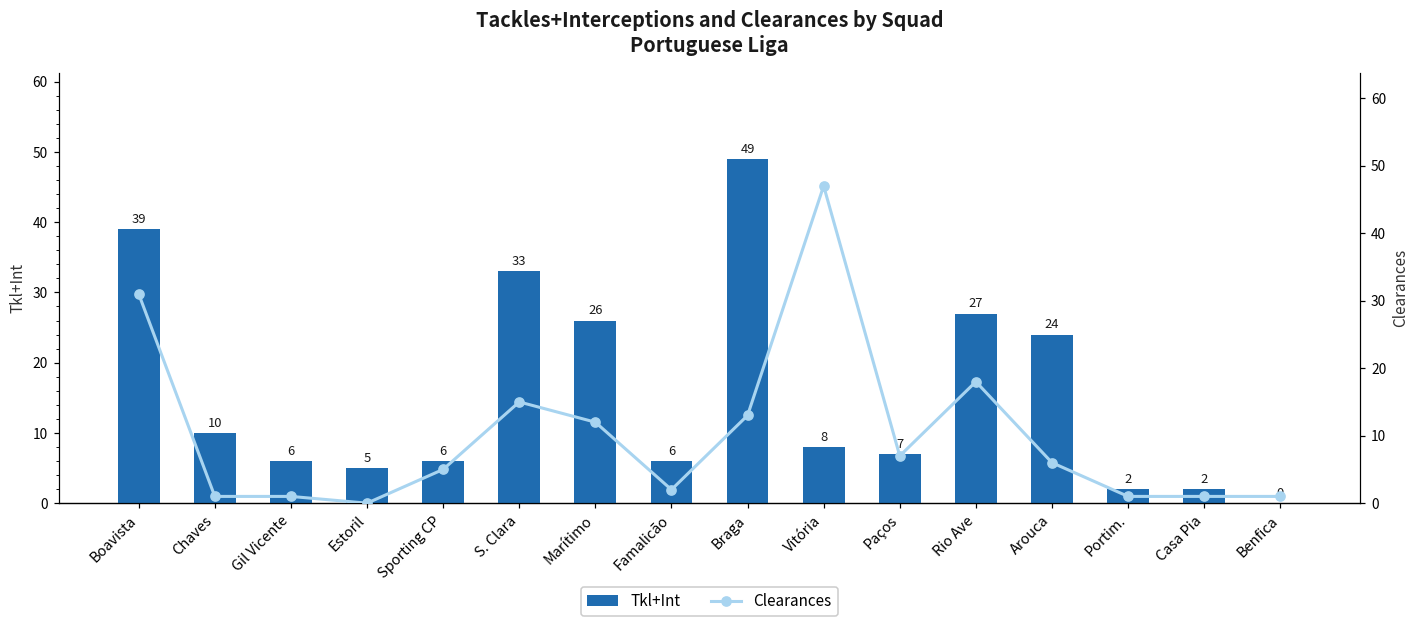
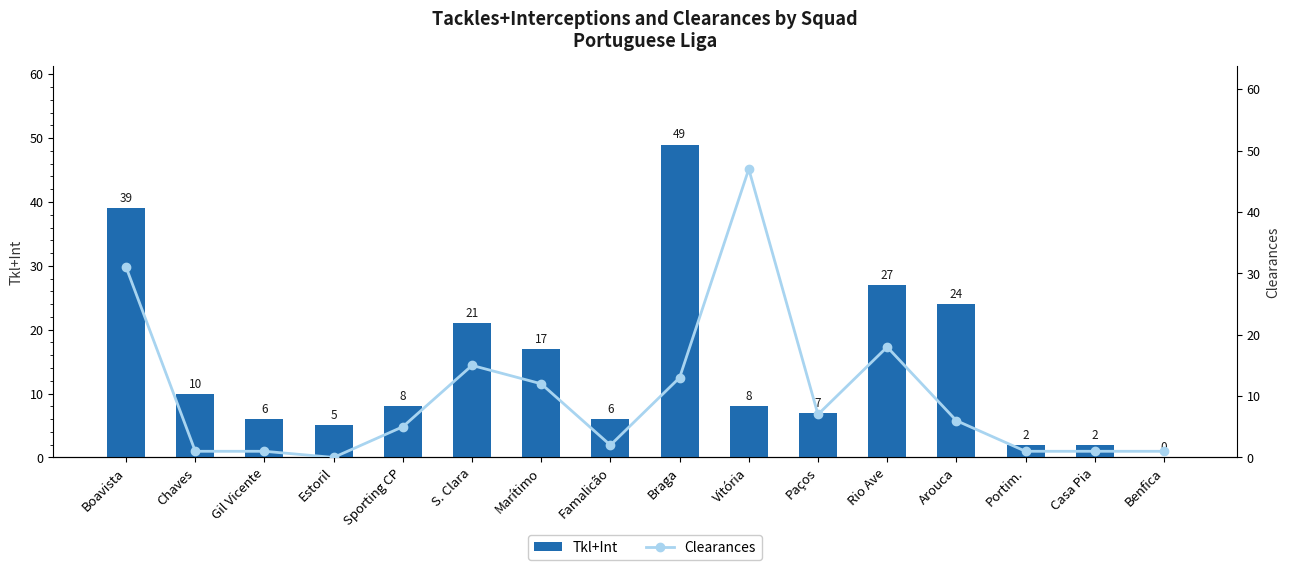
Tkl+Int, Sporting CP: 6 -> 8
Tkl+Int, S. Clara: 33 -> 21
Tkl+Int, Marítimo: 26 -> 17
